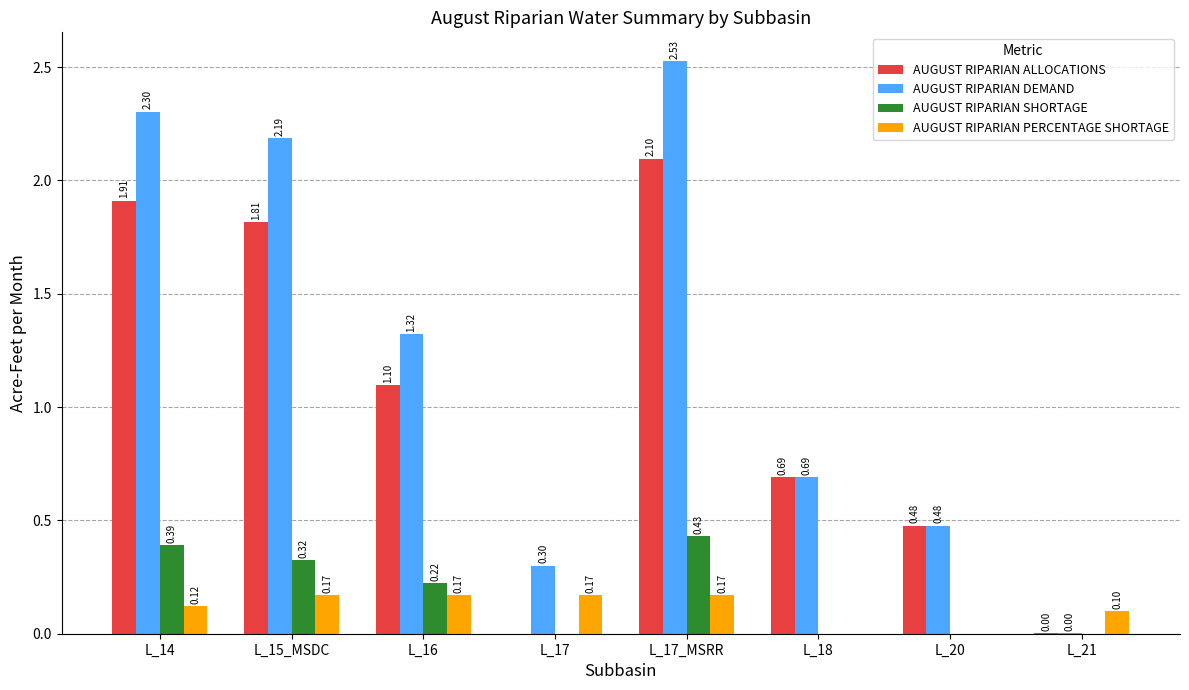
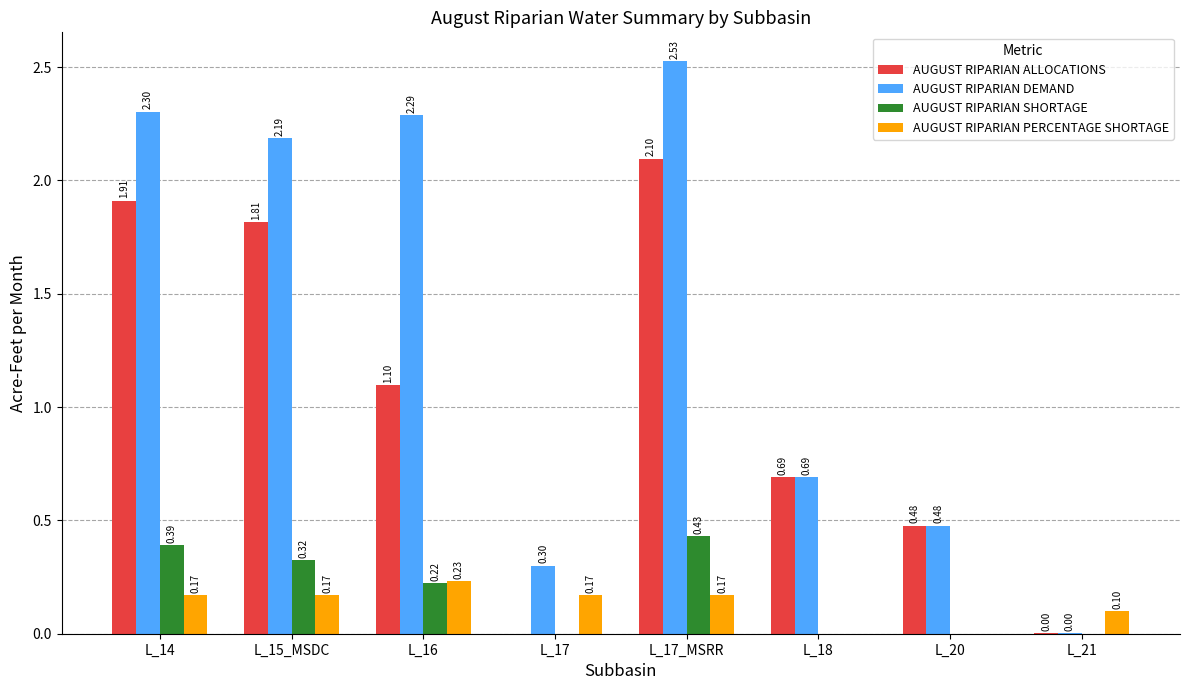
AUGUST RIPARIAN PERCENTAGE SHORTAGE, L_14: 0.12 -> 0.17
AUGUST RIPARIAN DEMAND, L_16: 1.32 -> 2.29
AUGUST RIPARIAN PERCENTAGE SHORTAGE, L_16: 0.17 -> 0.23
